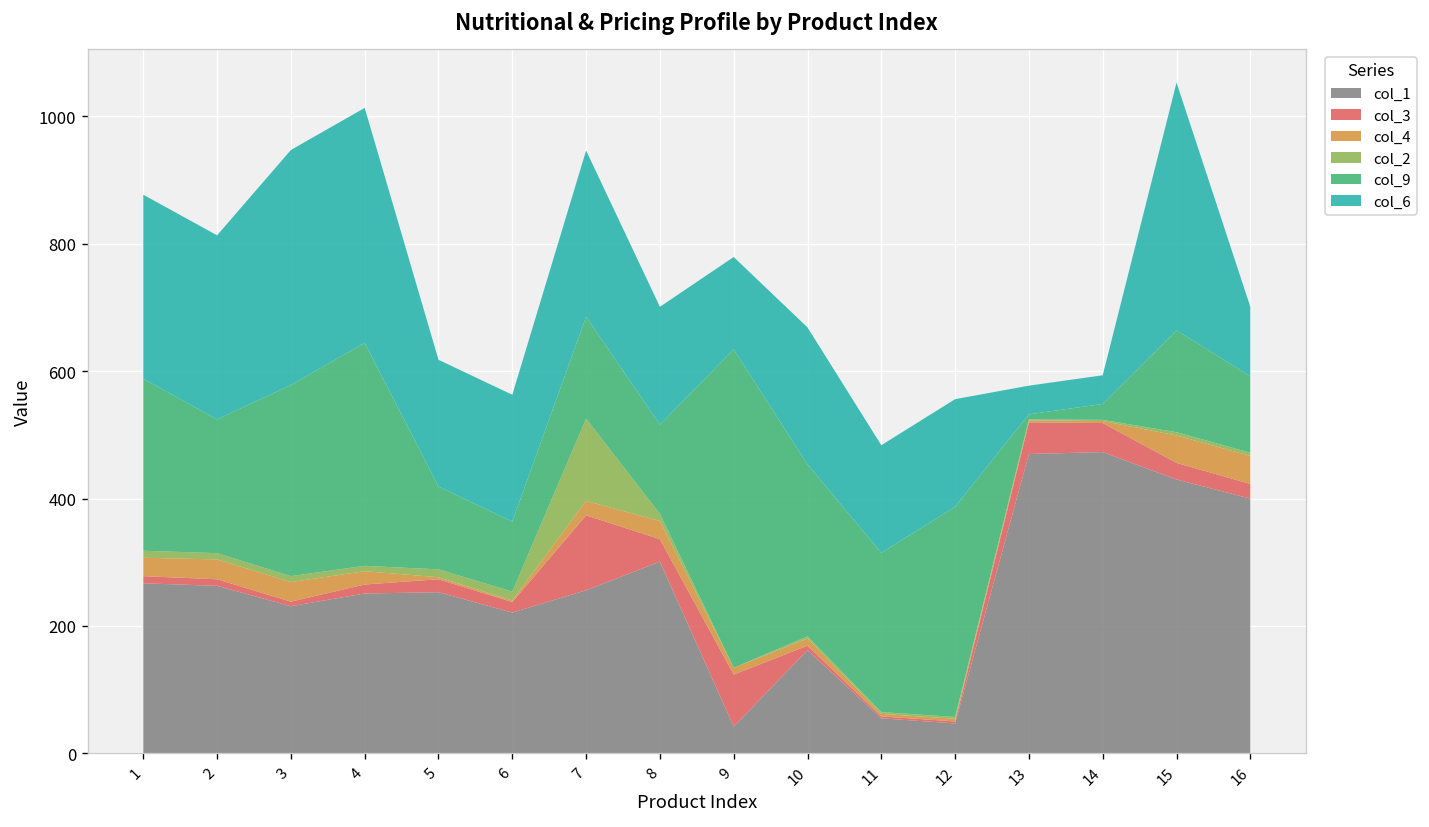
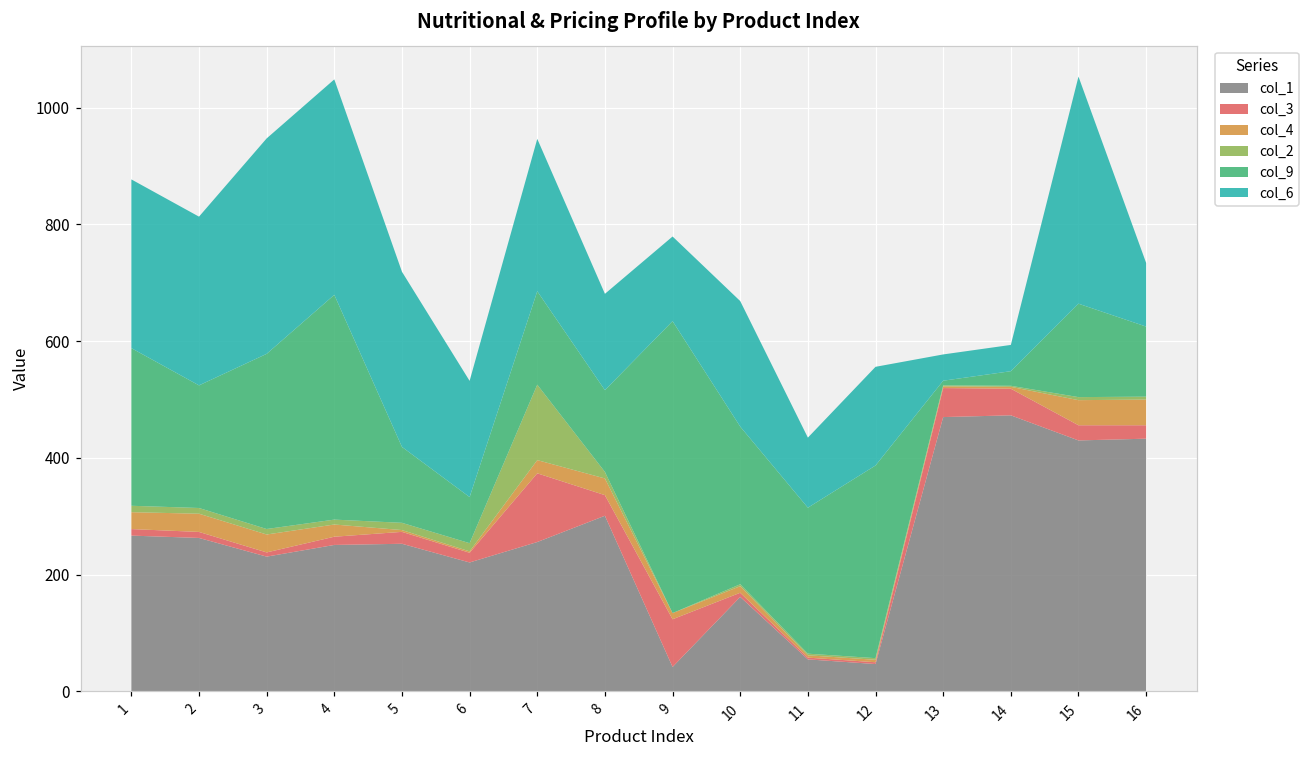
col_9, 4: 350 -> 390
col_6, 5: 200 -> 300
col_9, 6: 110 -> 80
col_6, 8: 190 -> 170
col_6, 11: 170 -> 120
col_1, 16: 400 -> 430
